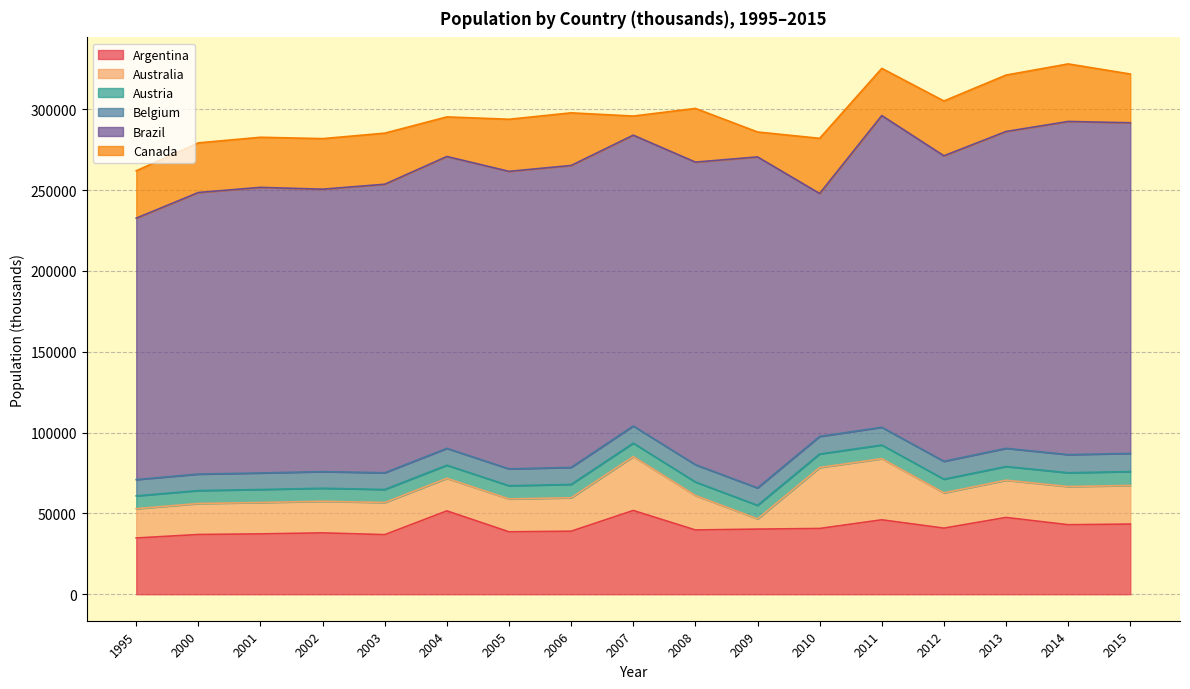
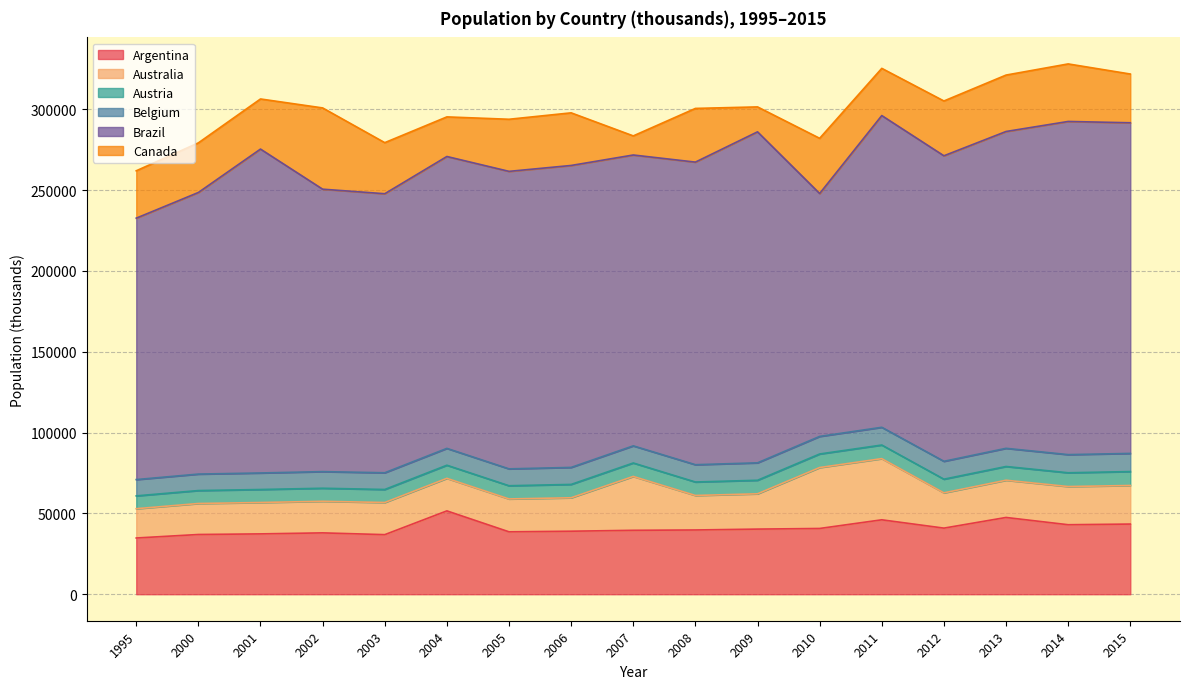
Brazil, 2001: 177000 -> 200000
Canada, 2002: 31000 -> 50000
Brazil, 2003: 178000 -> 173000
Argentina, 2007: 52000 -> 40000
Australia, 2009: 6000 -> 22000
